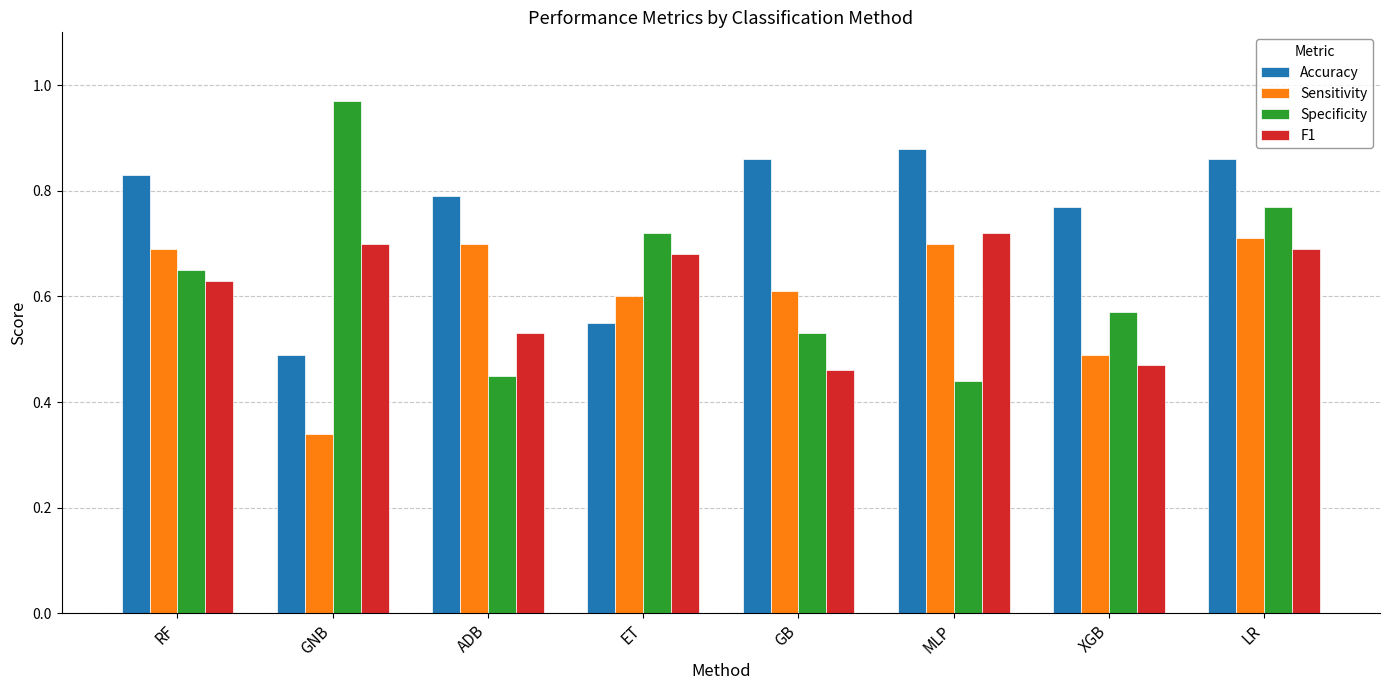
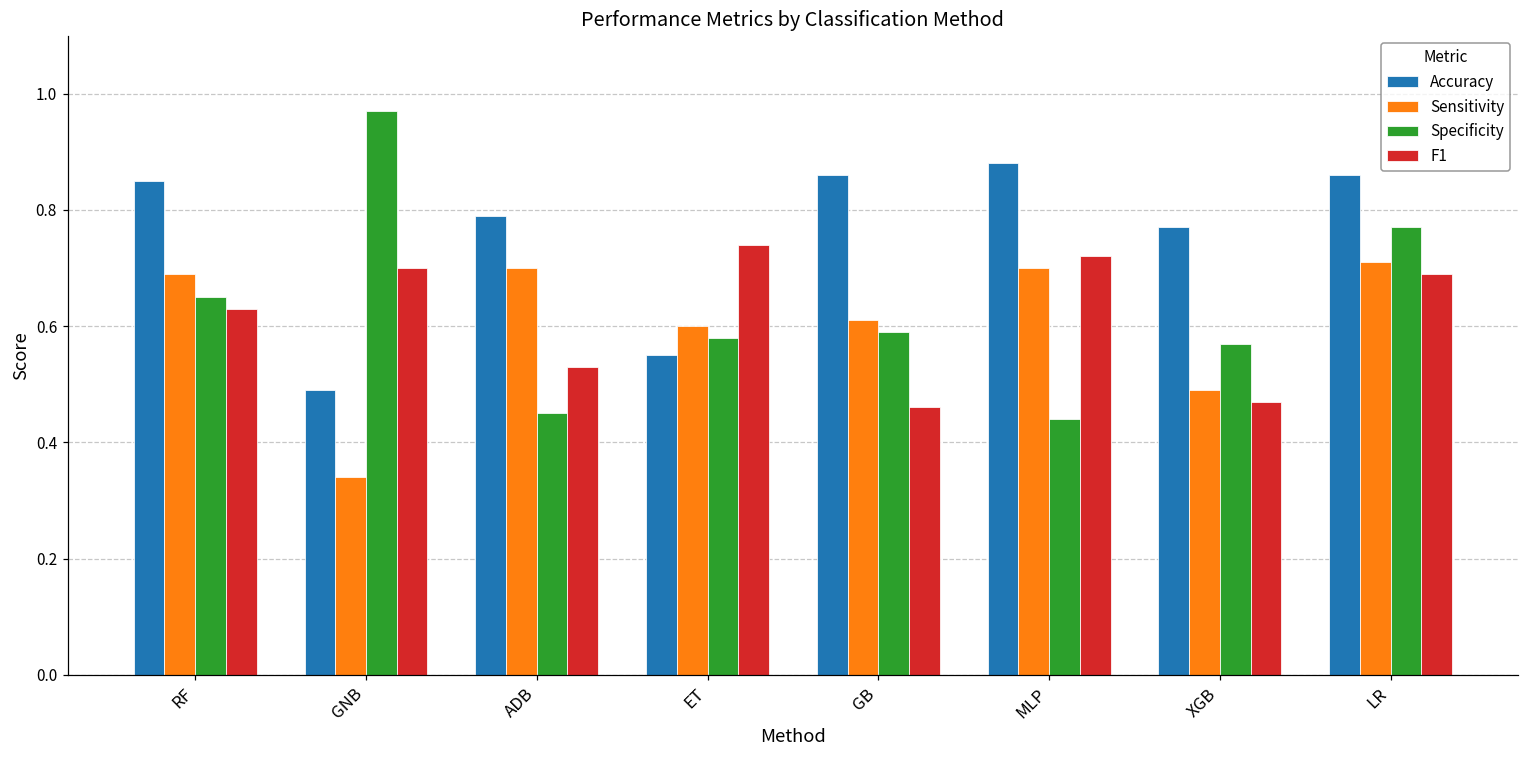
Accuracy, RF: 0.83 -> 0.85
Specificity, ET: 0.72 -> 0.58
F1, ET: 0.68 -> 0.74
Specificity, GB: 0.53 -> 0.59
